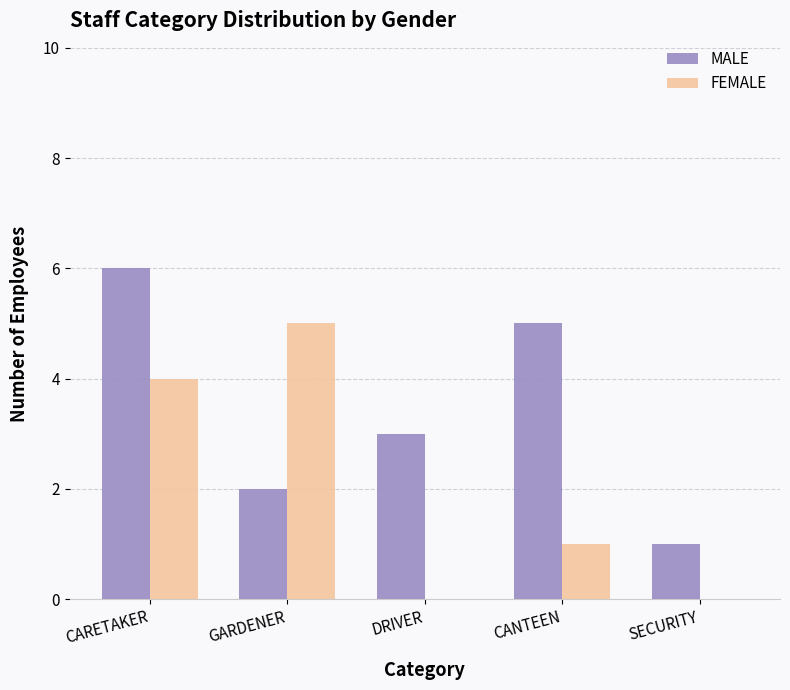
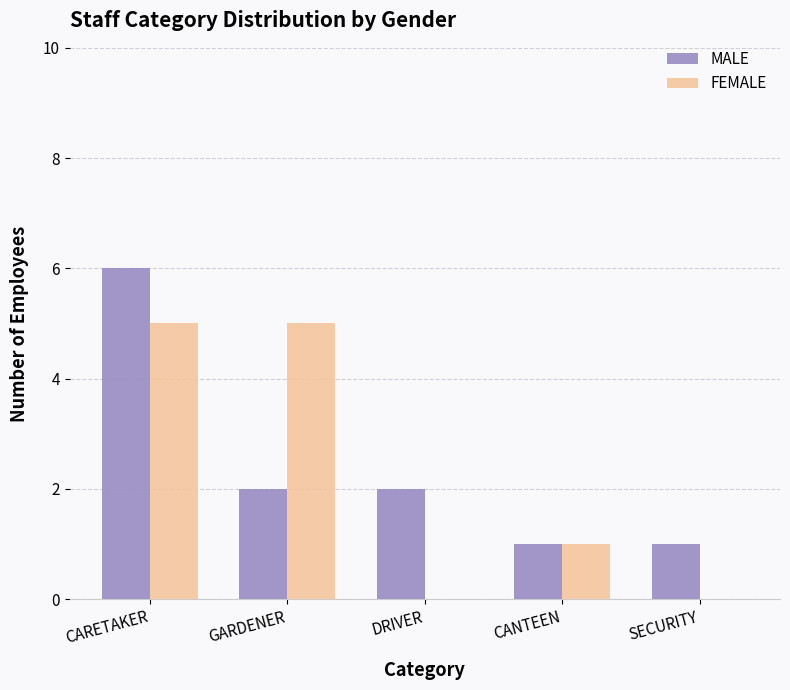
FEMALE, CARETAKER: 4 -> 5
MALE, DRIVER: 3 -> 2
MALE, CANTEEN: 5 -> 1
